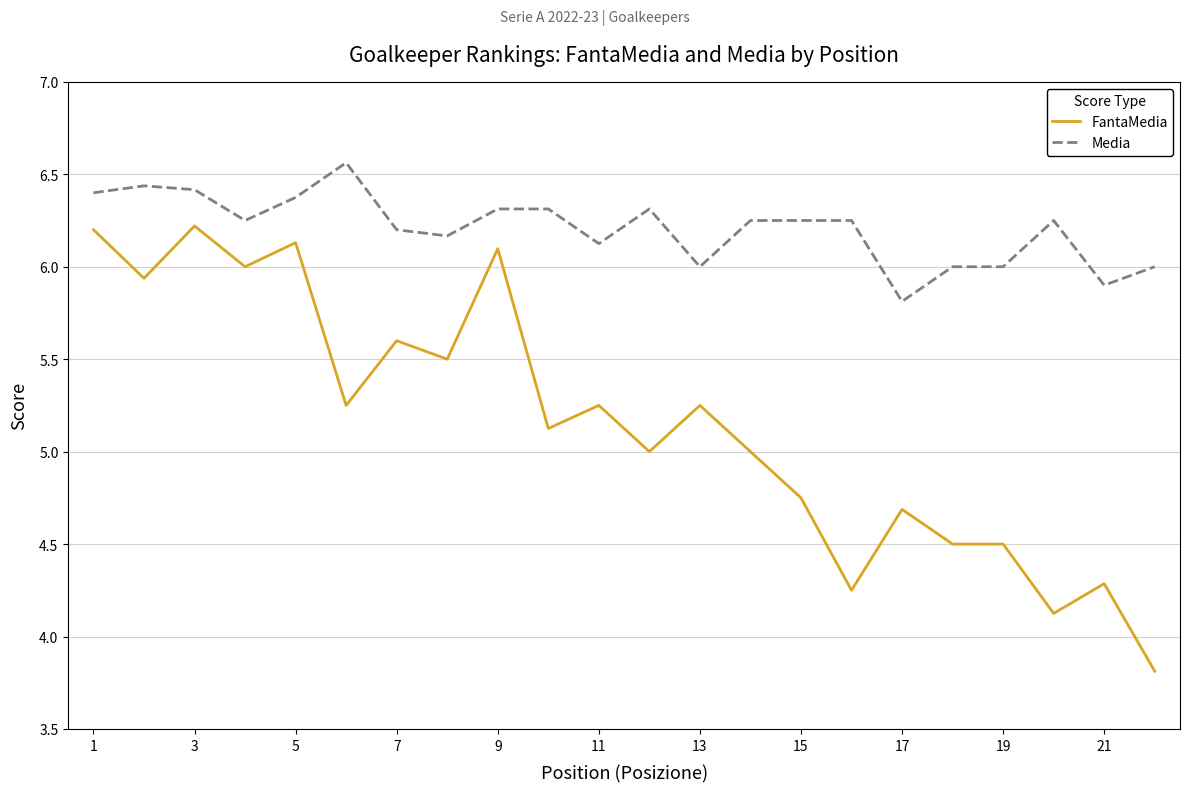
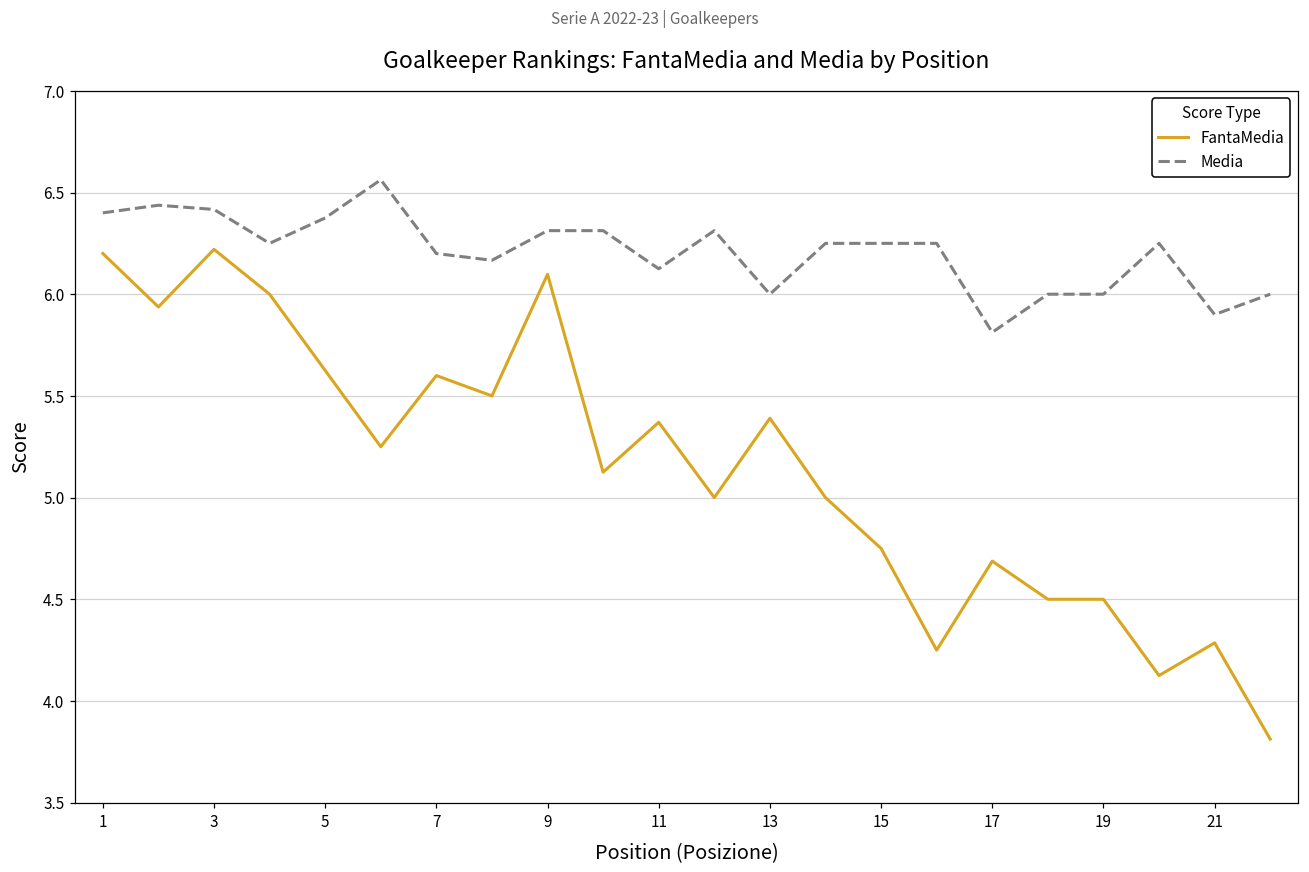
FantaMedia, 5: 6.13 -> 5.63
FantaMedia, 11: 5.25 -> 5.37
FantaMedia, 13: 5.25 -> 5.39
